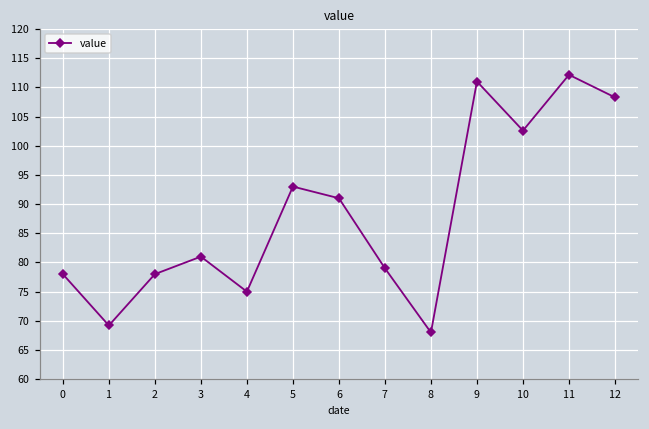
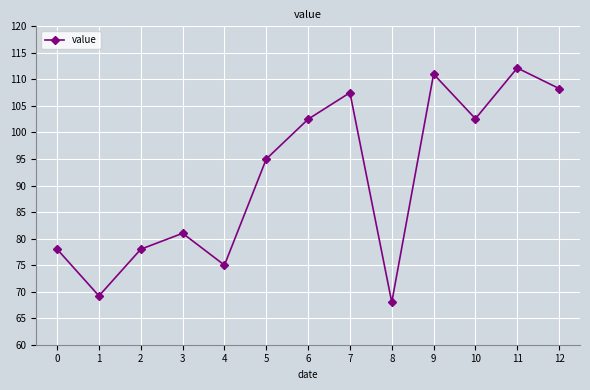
5: 93 -> 95
6: 91 -> 103
7: 79 -> 108
